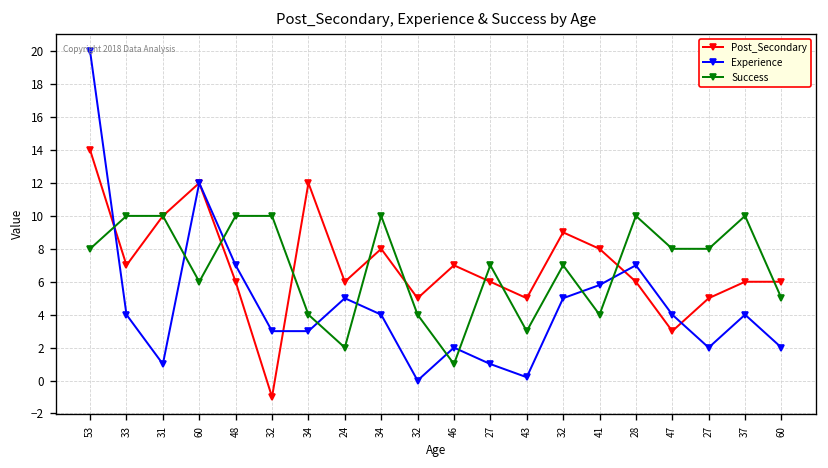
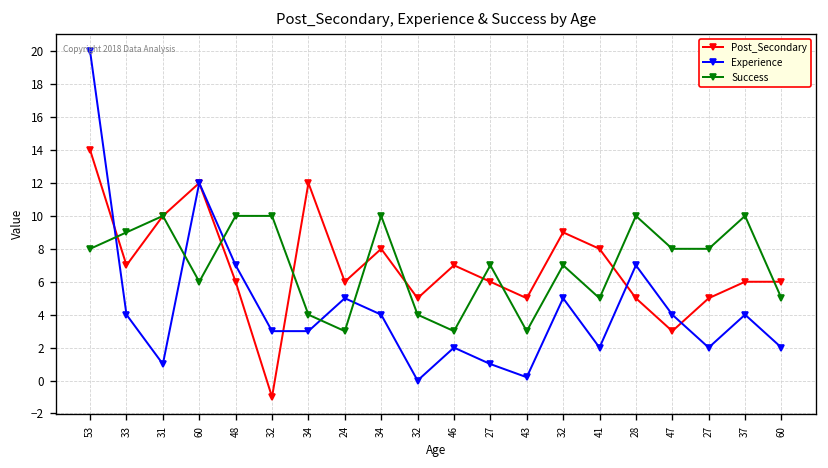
Success, 33: 10 -> 9
Success, 24: 2 -> 3
Success, 46: 1 -> 3
Experience, 41: 5.8 -> 2.0
Success, 41: 4 -> 5
Post_Secondary, 28: 6 -> 5
